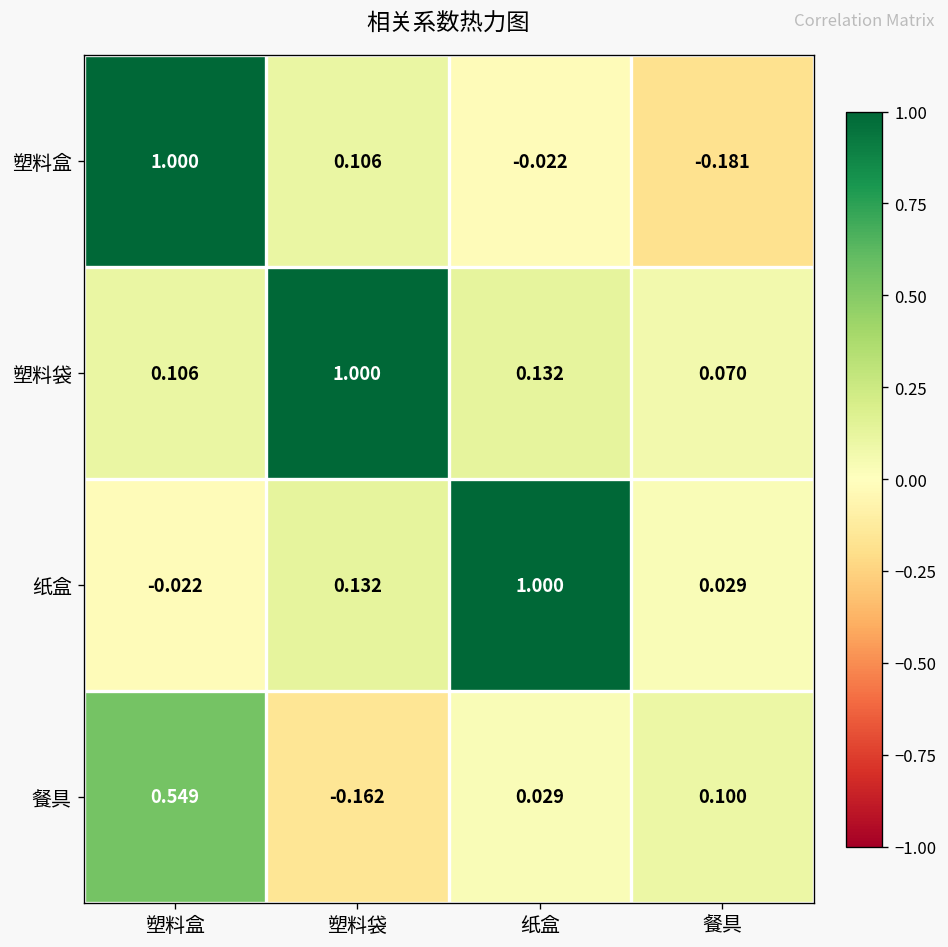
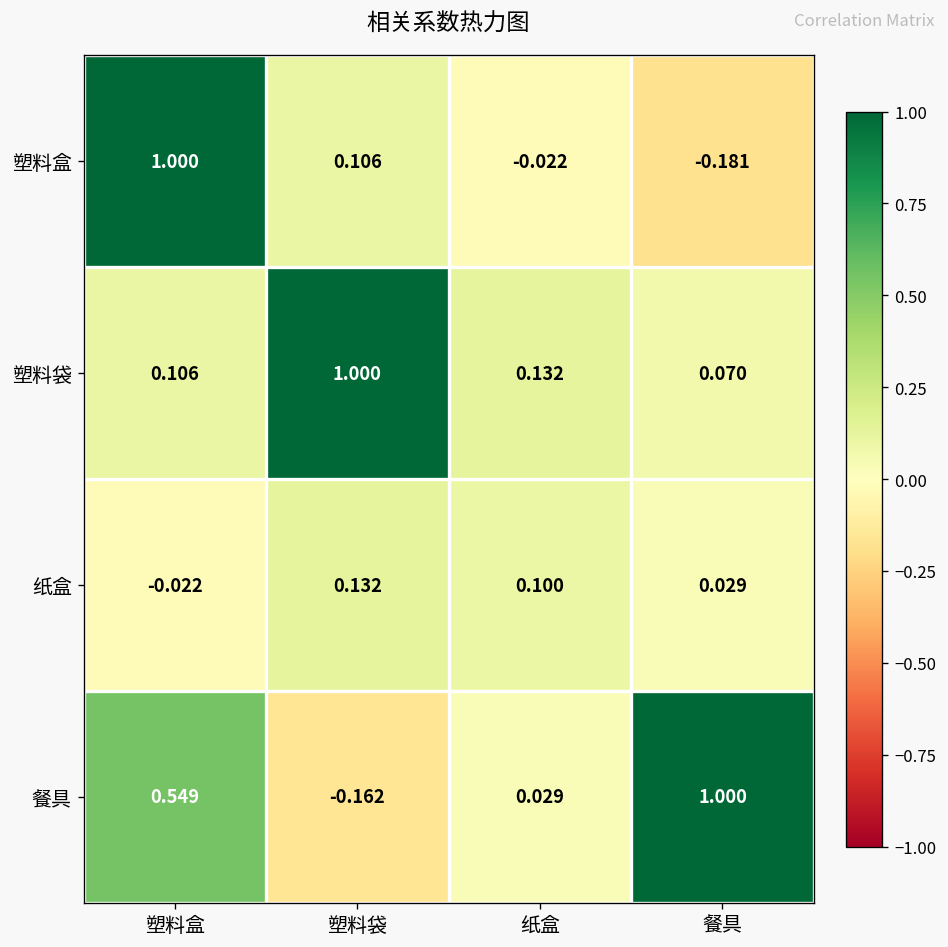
纸盒, 纸盒: 1.000 -> 0.100
餐具, 餐具: 0.100 -> 1.000
